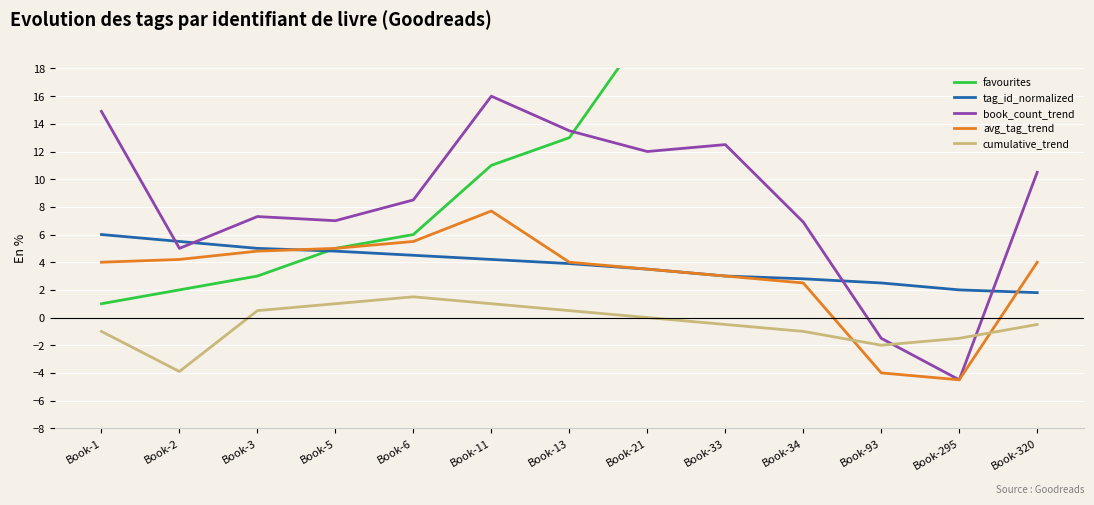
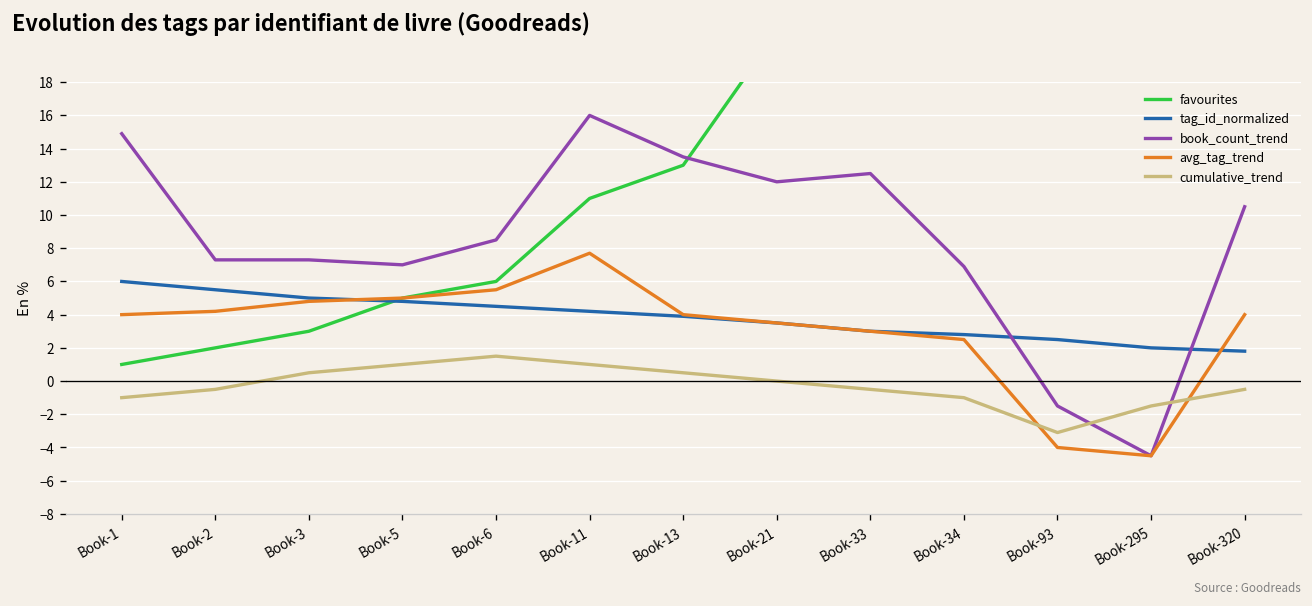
book_count_trend, Book-2: 5.0 -> 7.3
cumulative_trend, Book-2: -3.9 -> -0.5
cumulative_trend, Book-93: -2.0 -> -3.1
